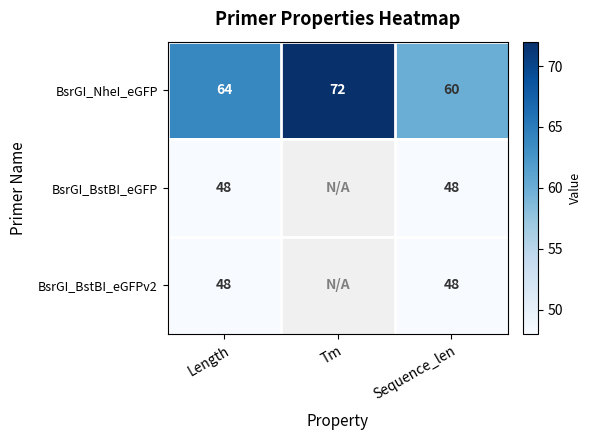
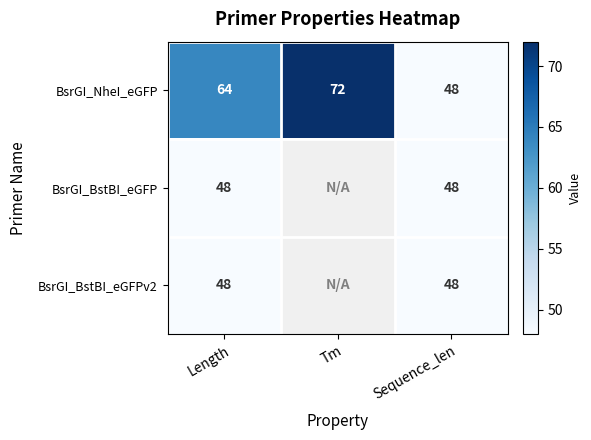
BsrGI_NheI_eGFP, Sequence_len: 60 -> 48
